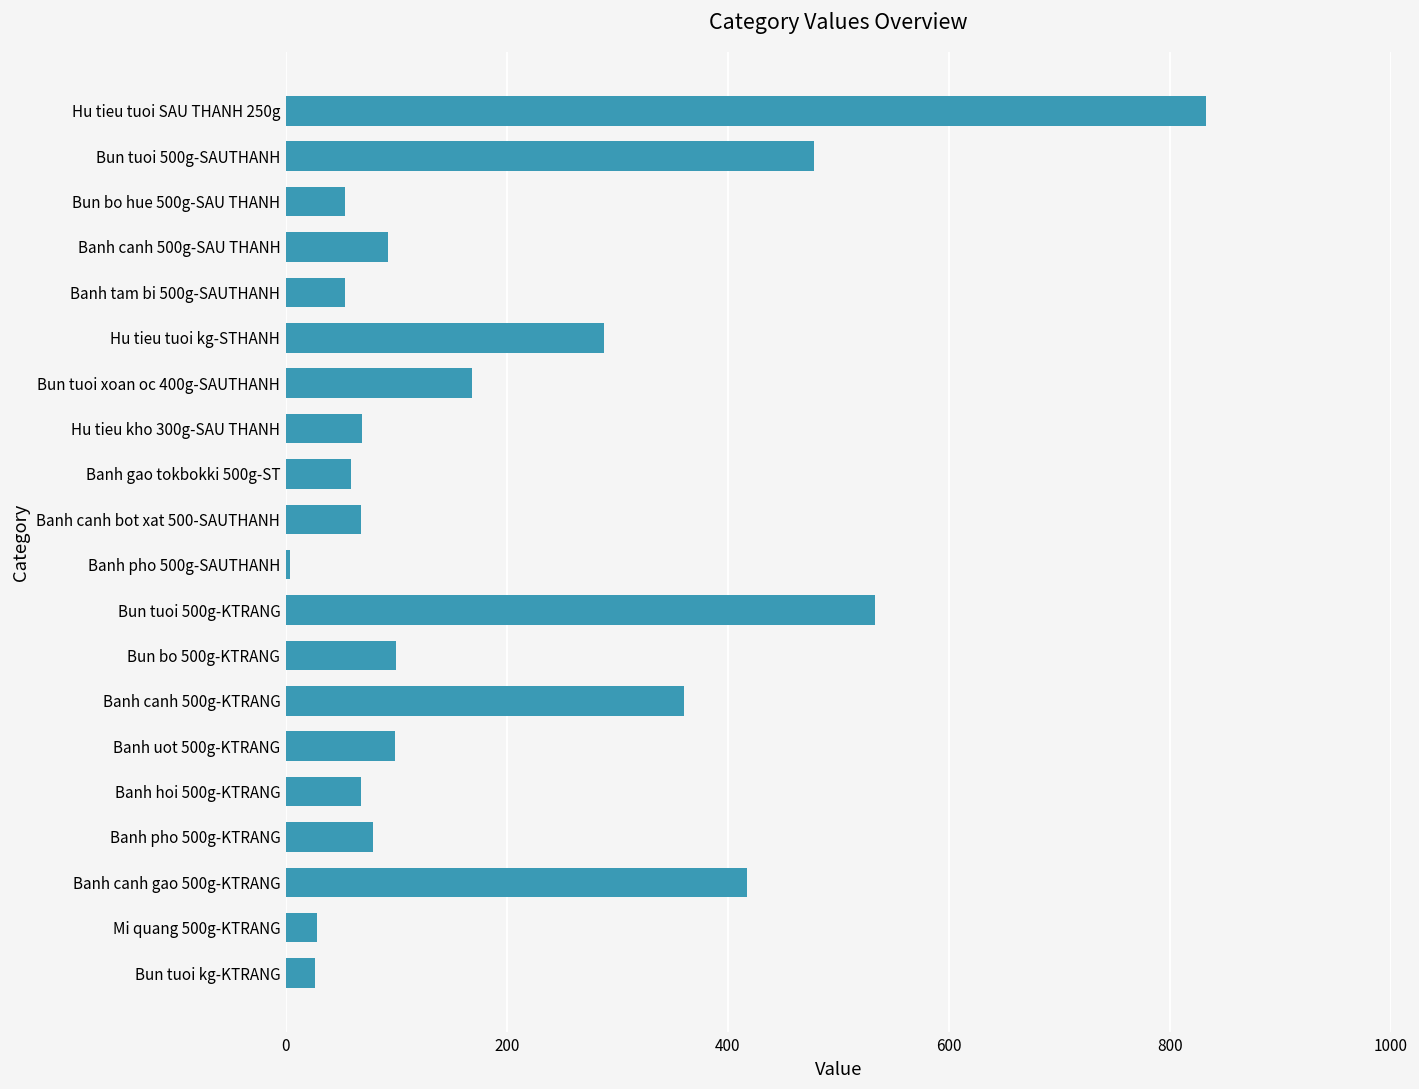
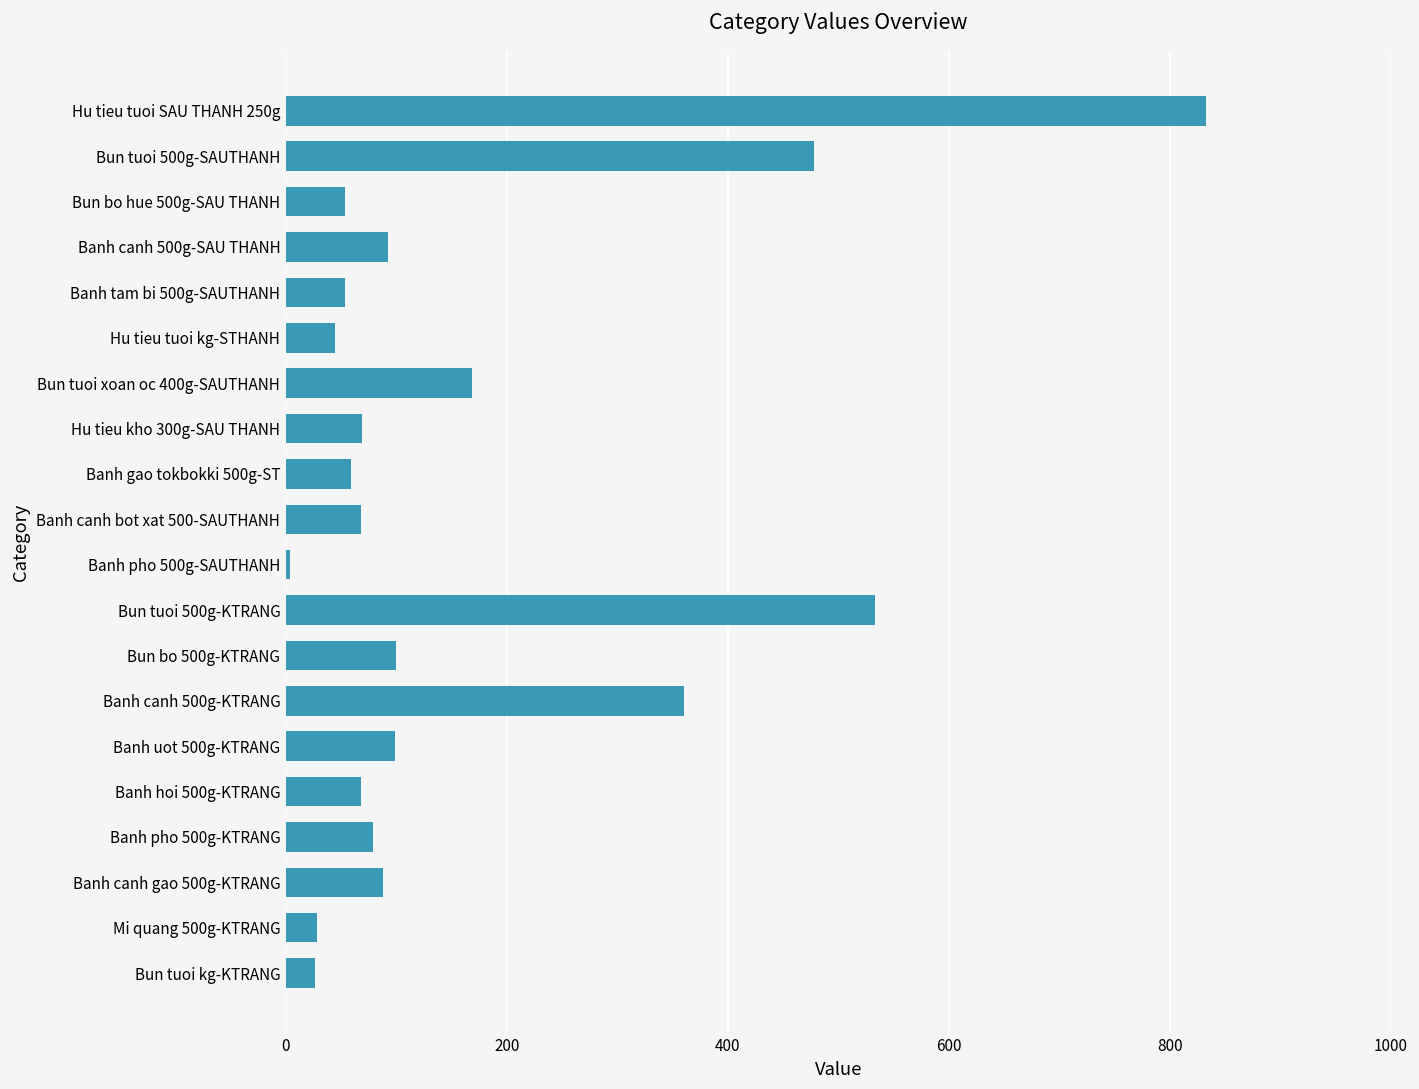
Hu tieu tuoi kg-STHANH: 288 -> 45
Banh canh gao 500g-KTRANG: 417 -> 88
